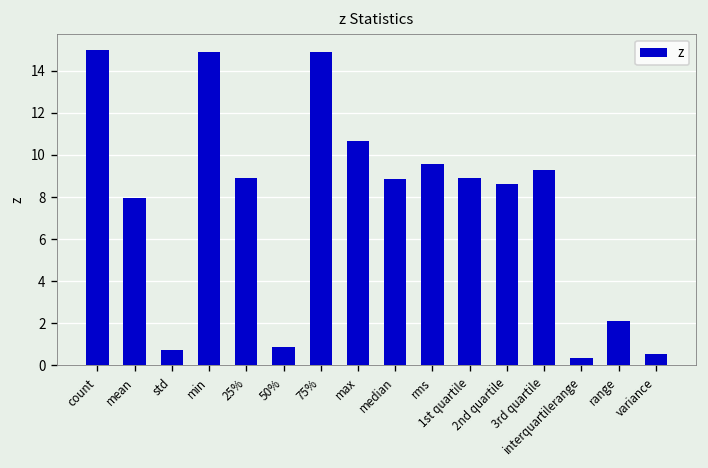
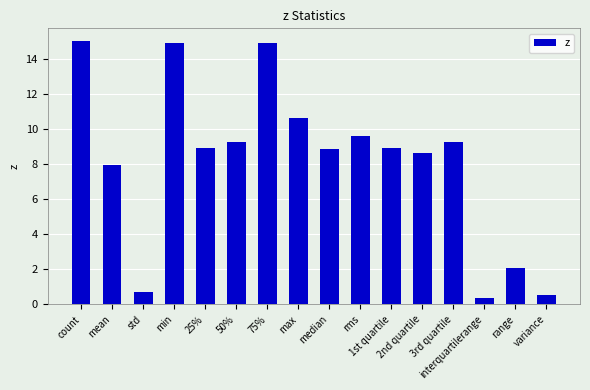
50%: 0.9 -> 9.3
